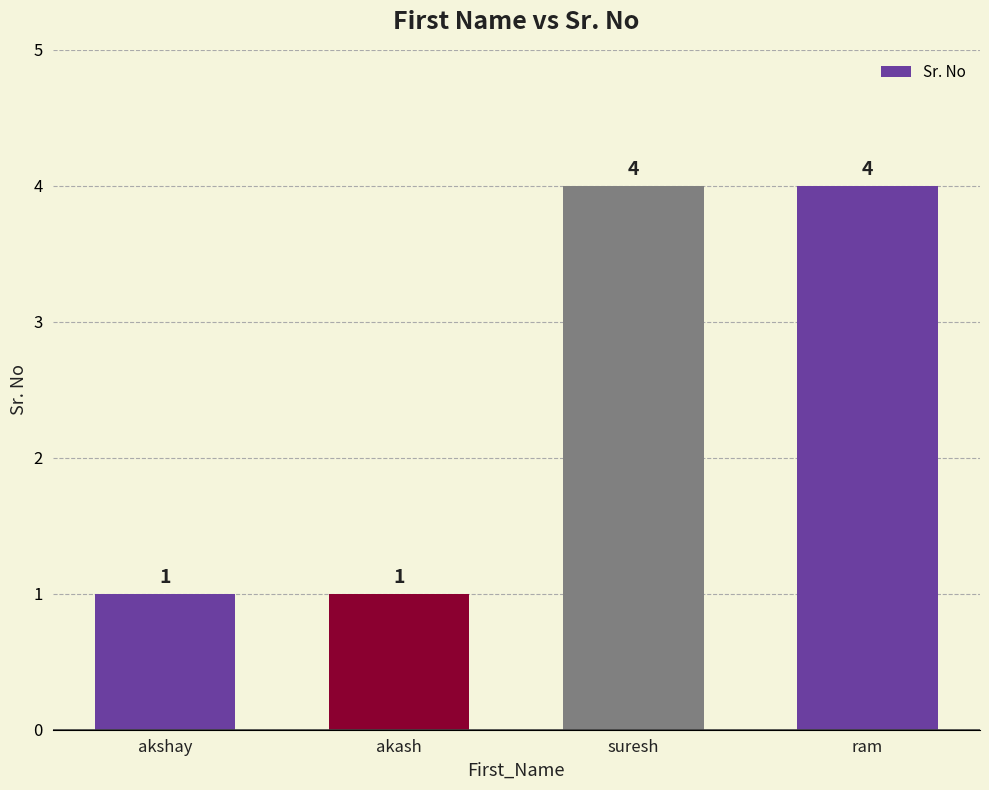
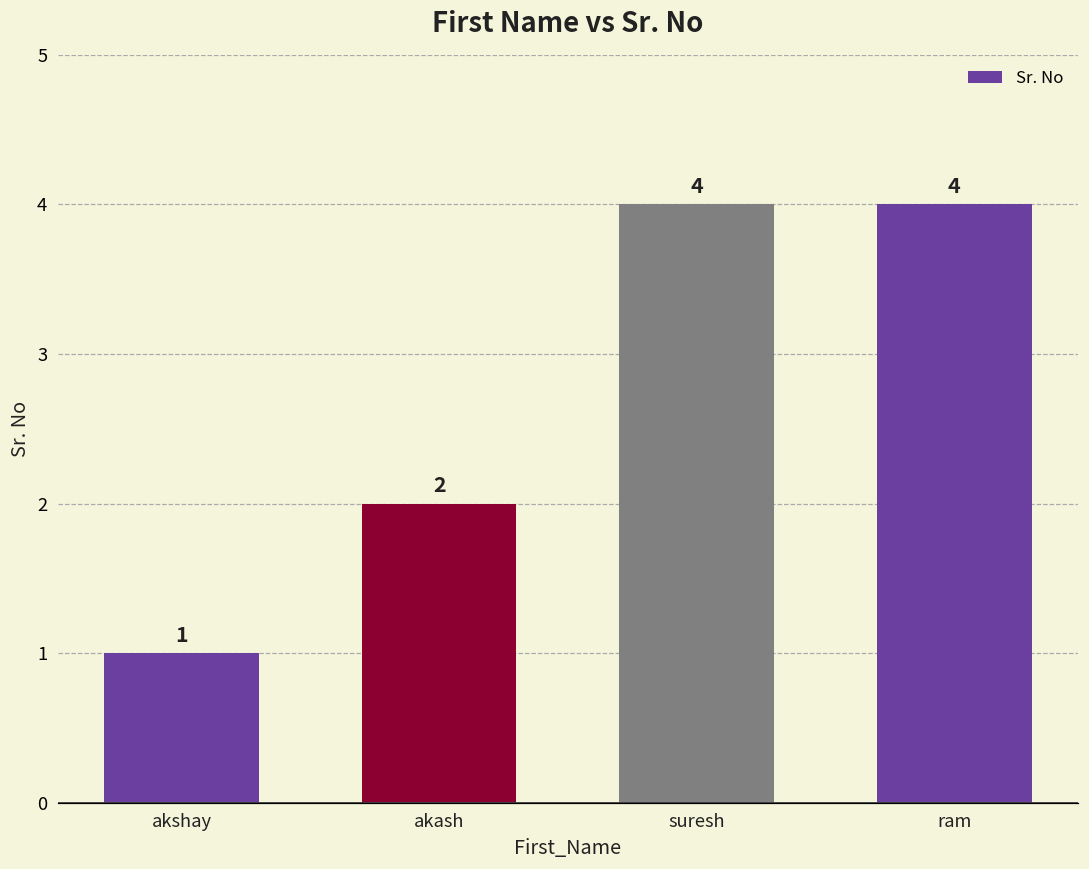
akash: 1 -> 2
